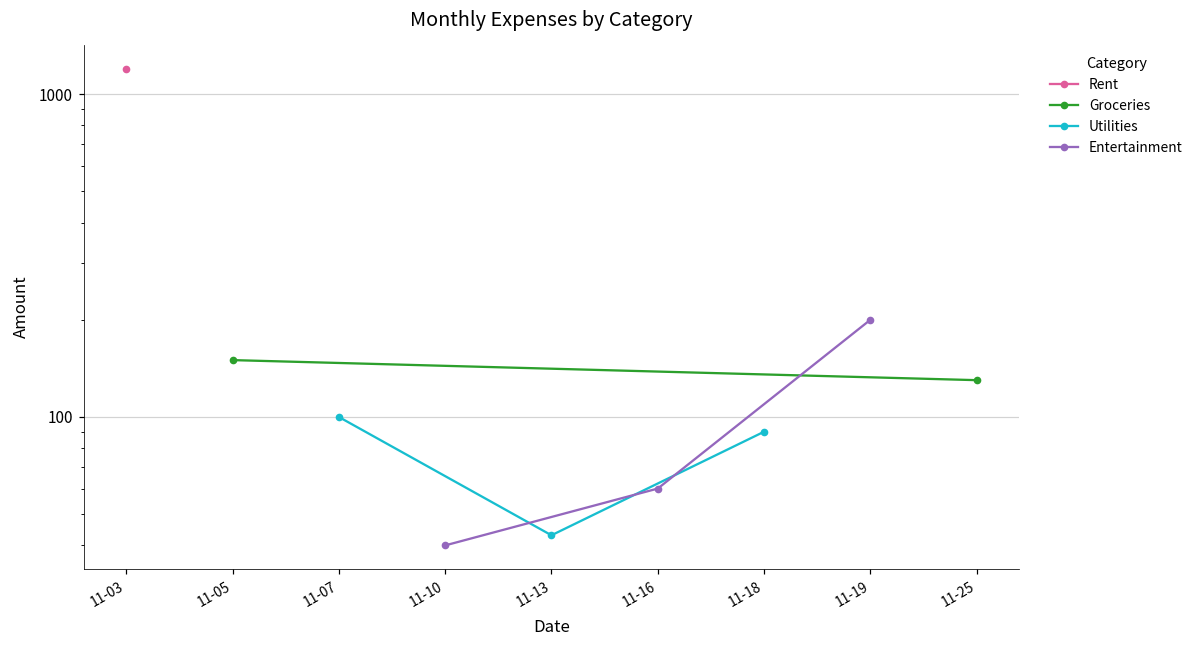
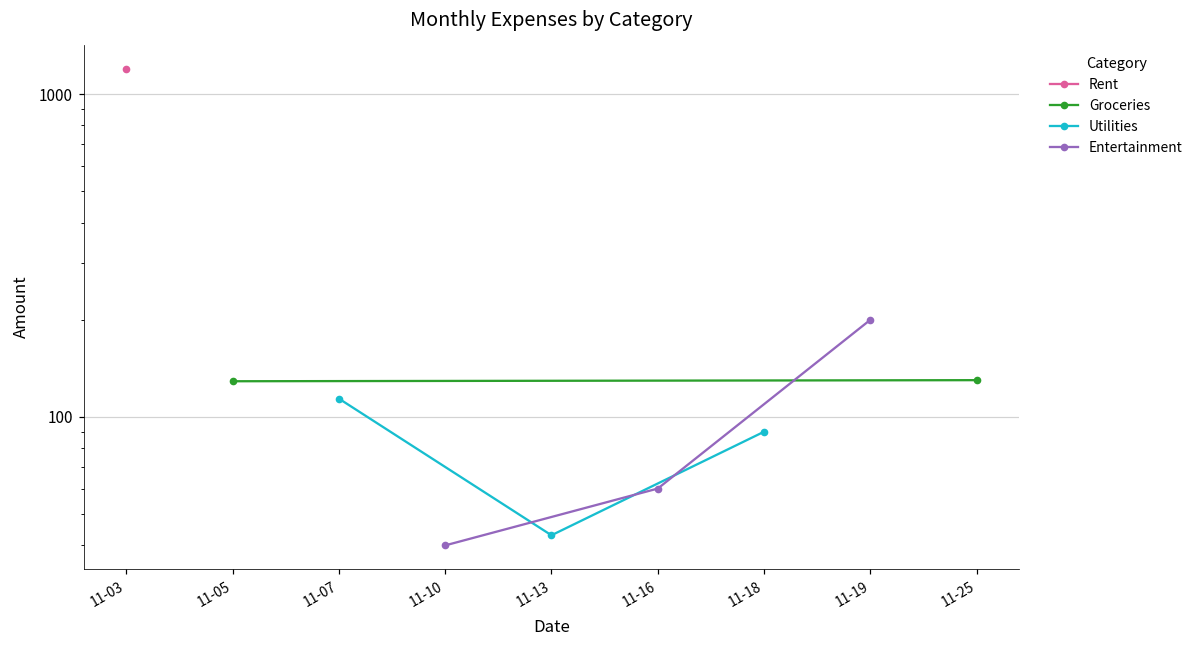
Groceries, 11-05: 150 -> 130
Utilities, 11-07: 100 -> 114
